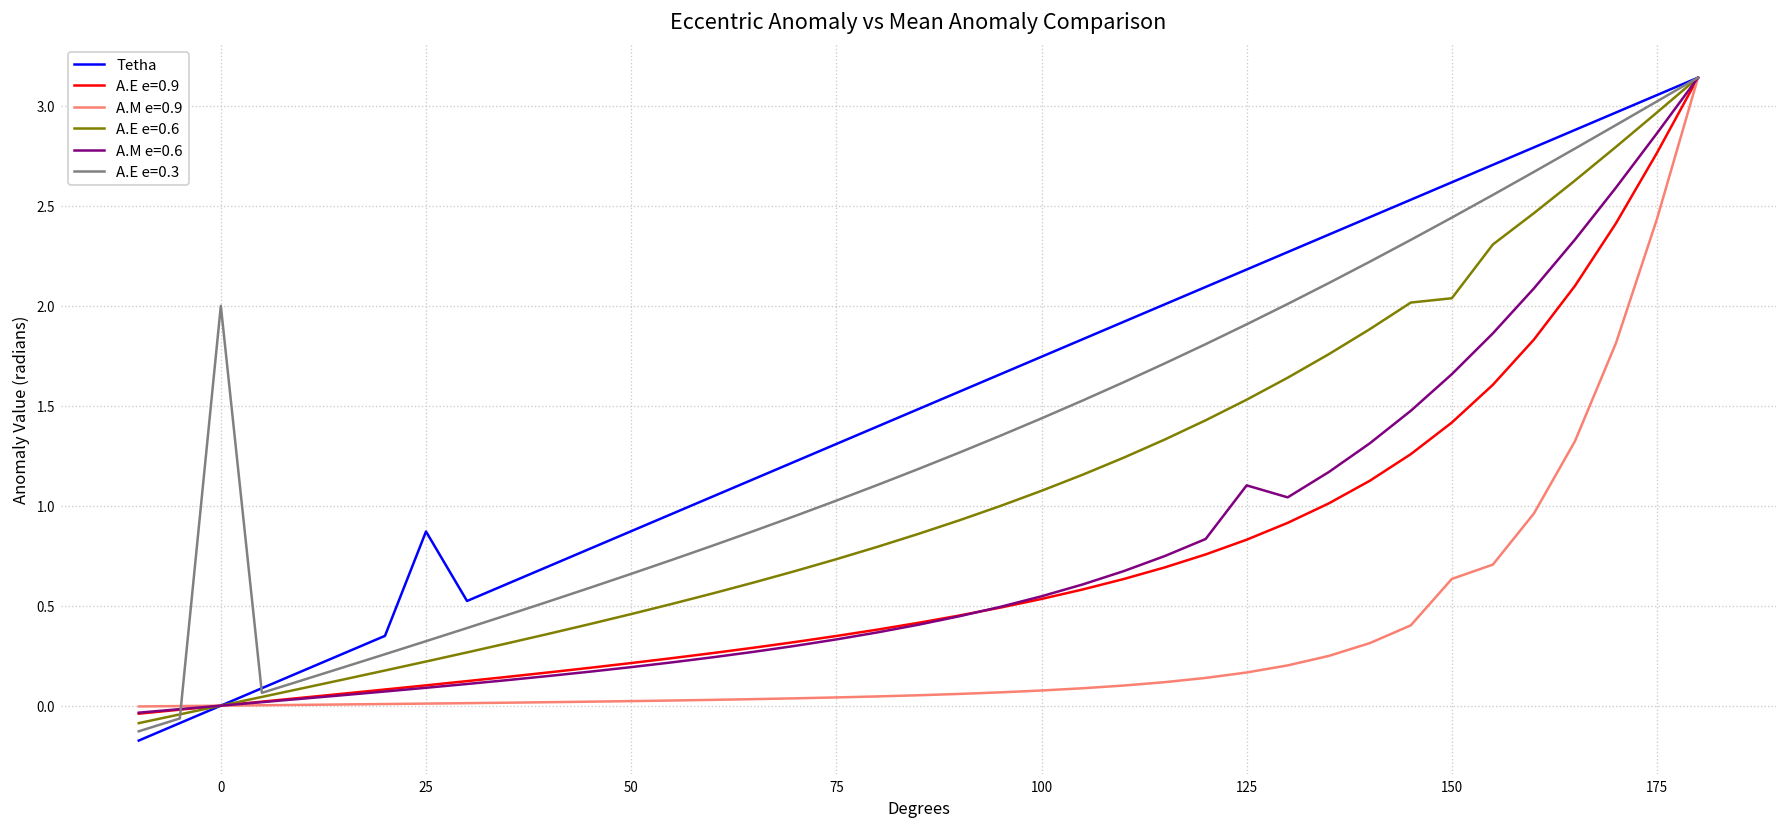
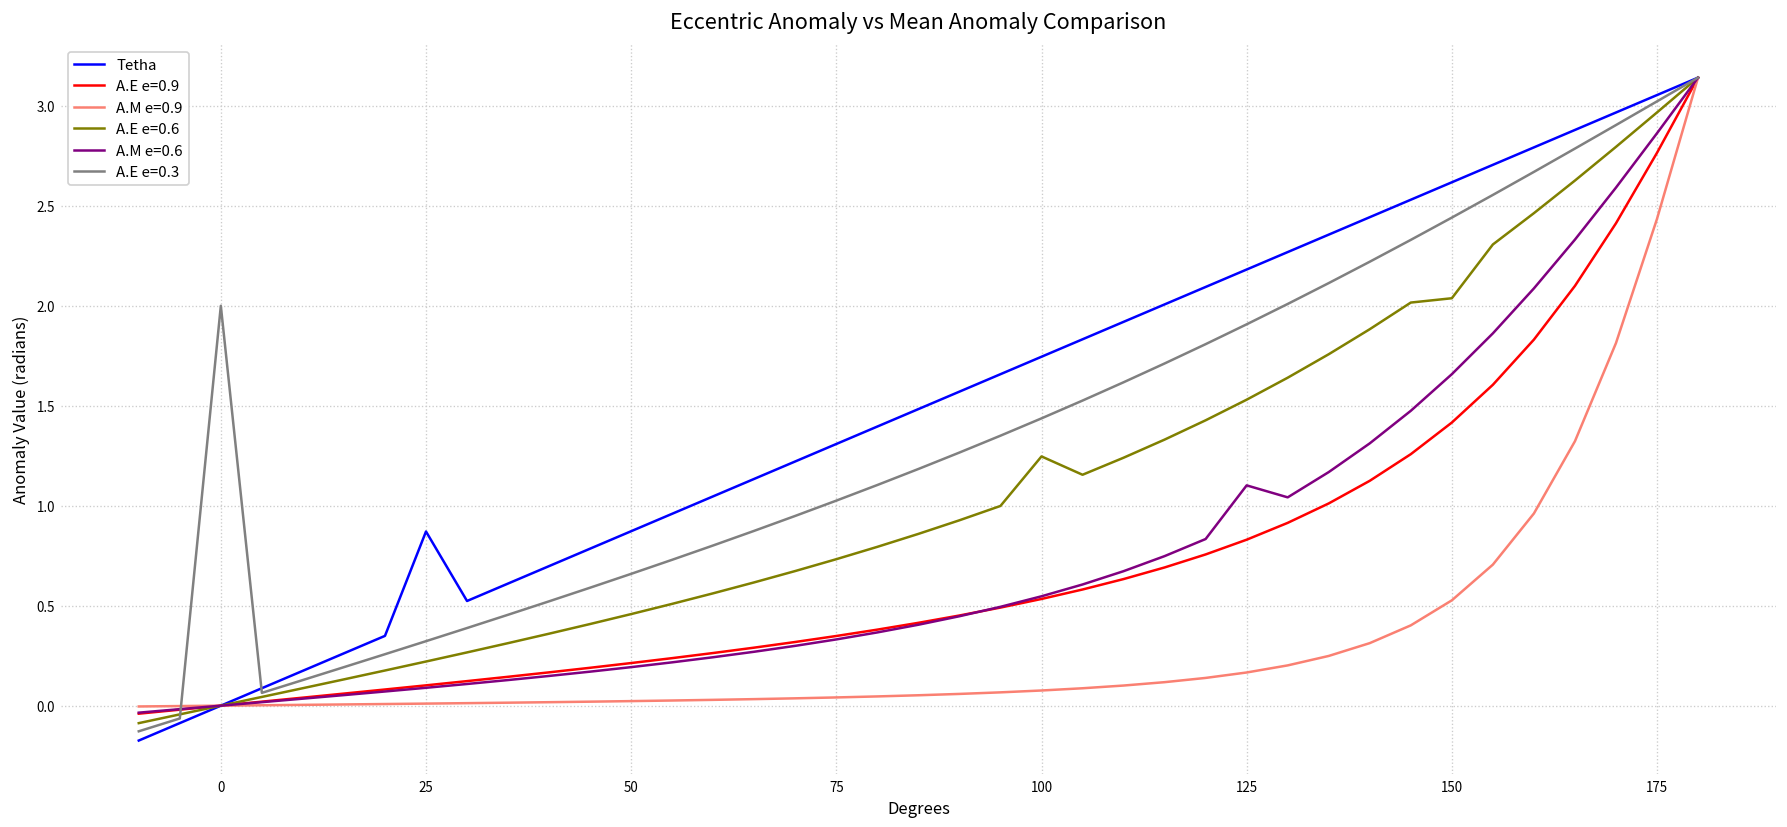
A.E e=0.6, 100: 1.07 -> 1.25
A.M e=0.9, 150: 0.63 -> 0.53
